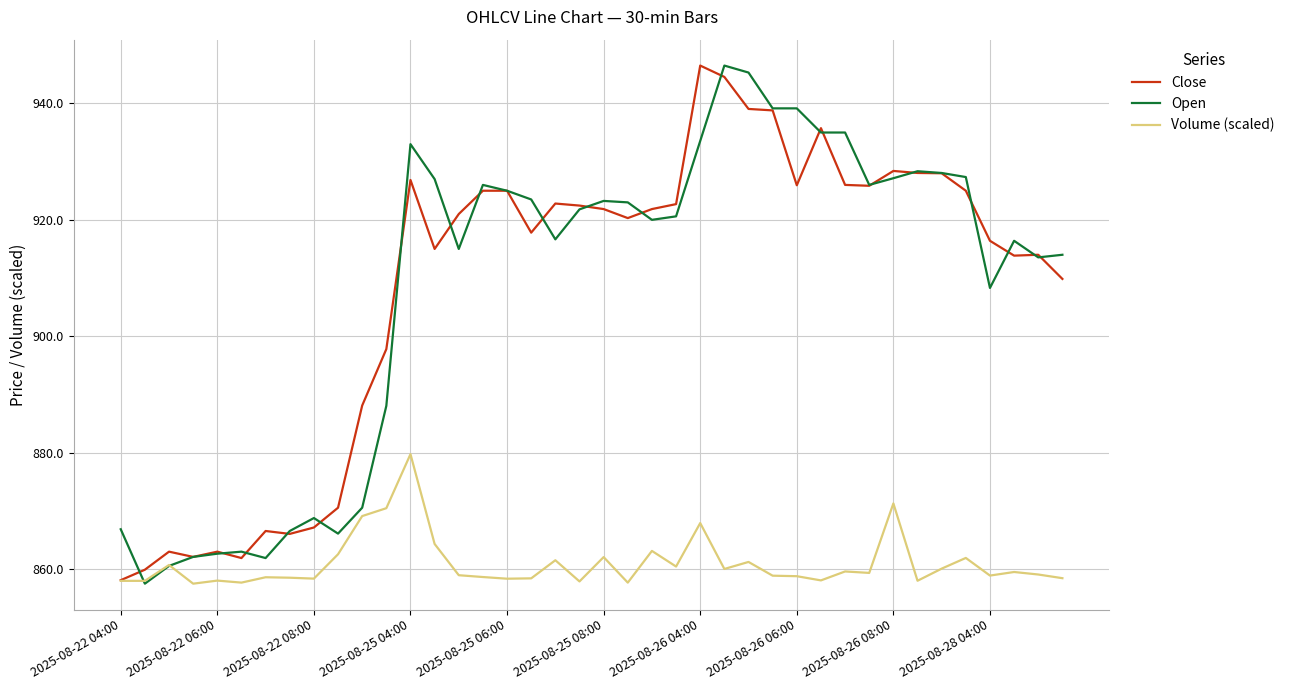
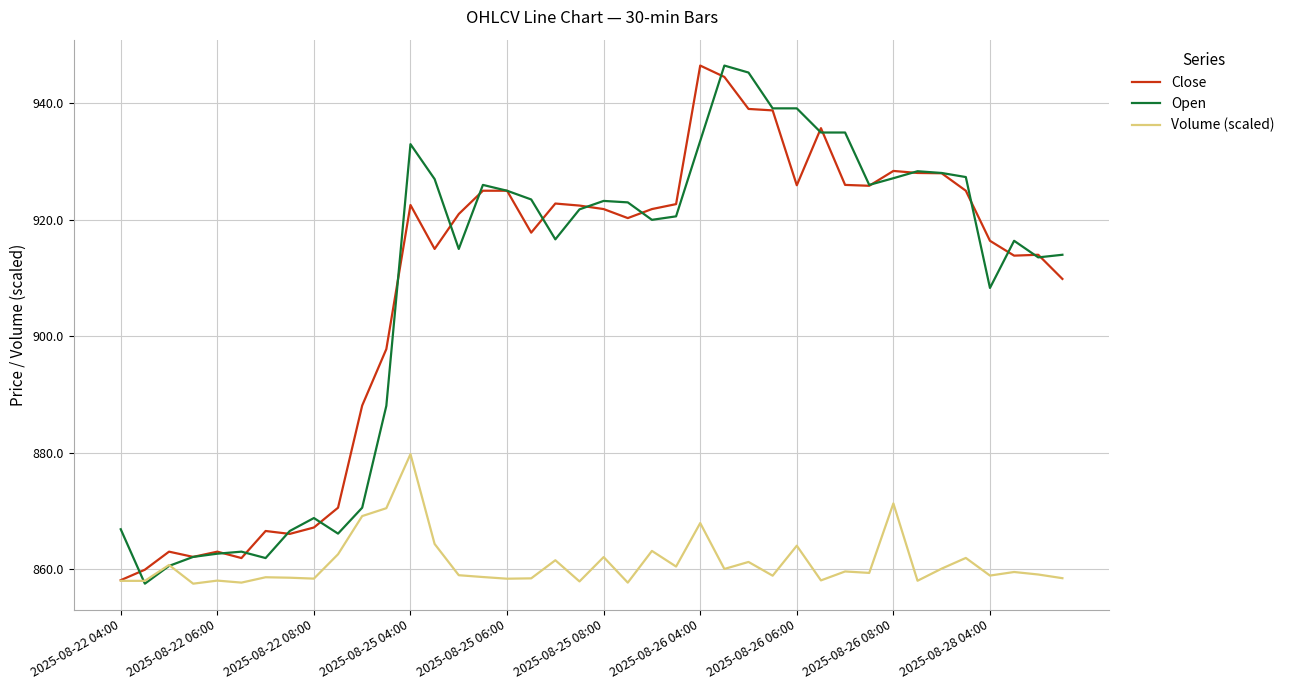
Close, 2025-08-25 04:00: 927 -> 923
Volume (scaled), 2025-08-26 06:00: 859 -> 864
